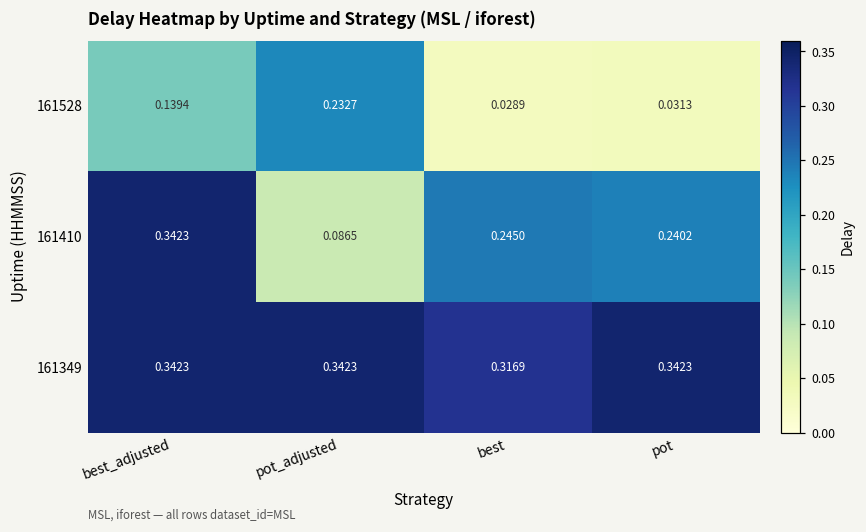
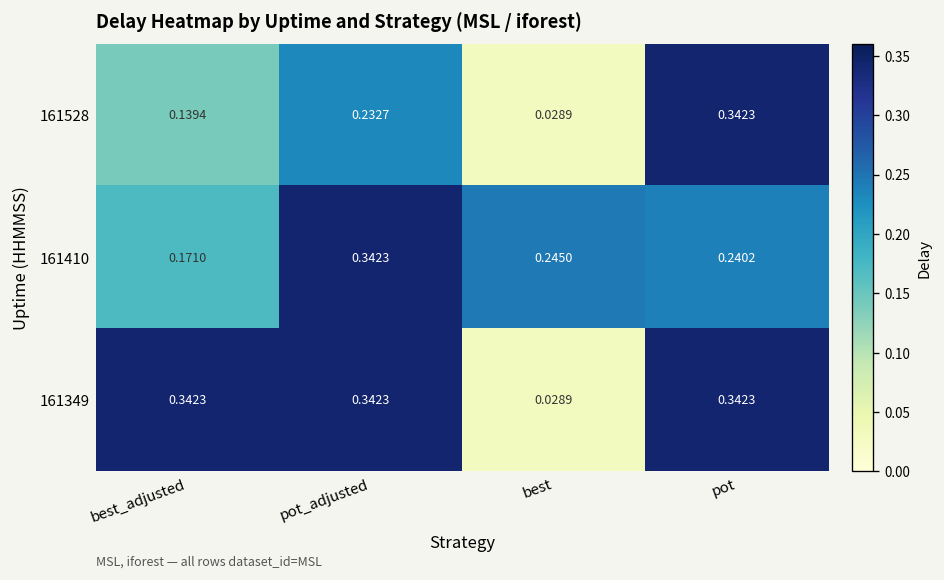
161528, pot: 0.0313 -> 0.3423
161410, best_adjusted: 0.3423 -> 0.1710
161410, pot_adjusted: 0.0865 -> 0.3423
161349, best: 0.3169 -> 0.0289
